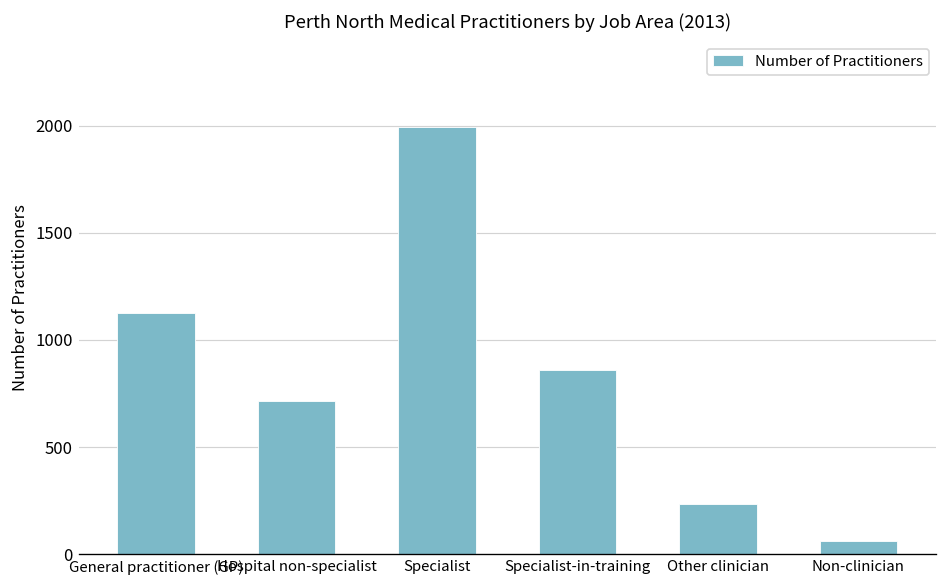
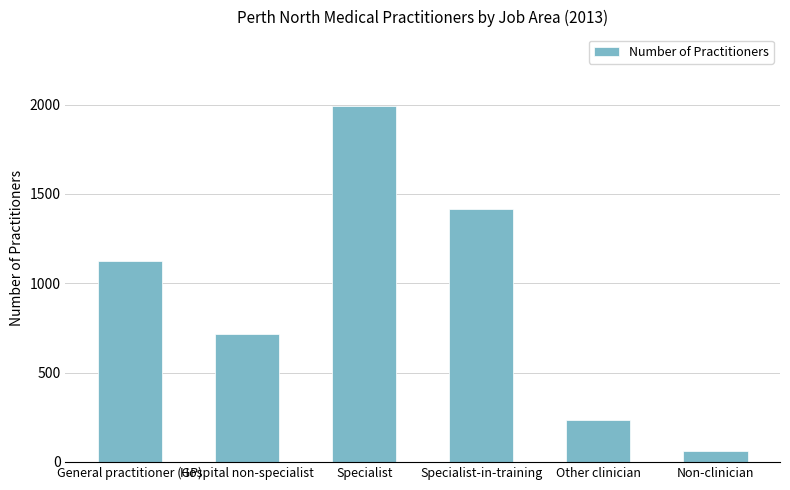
Specialist-in-training: 860 -> 1420
